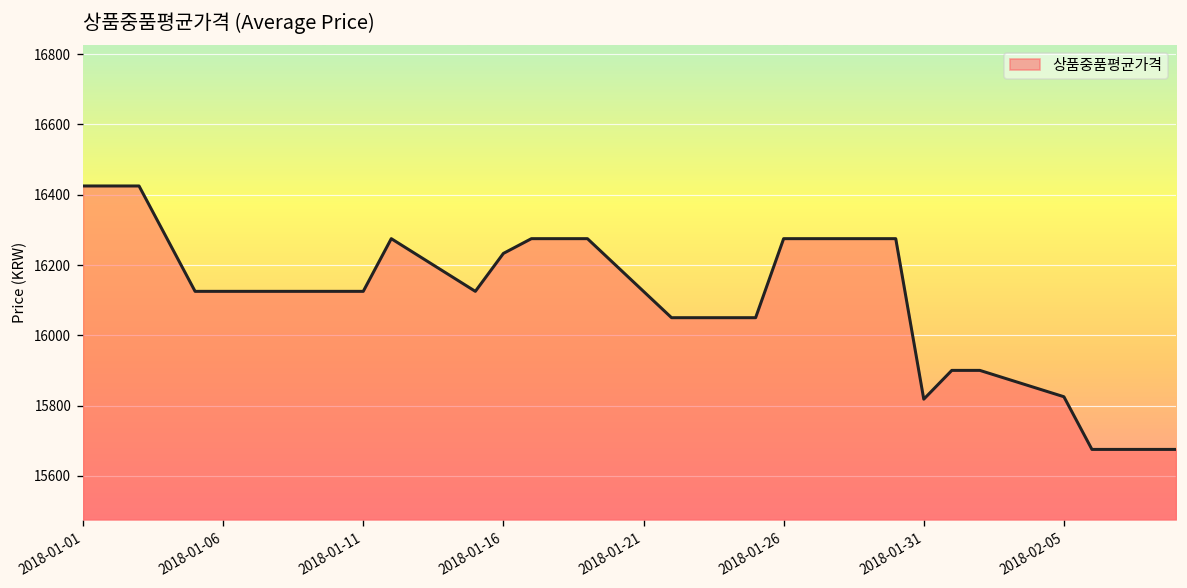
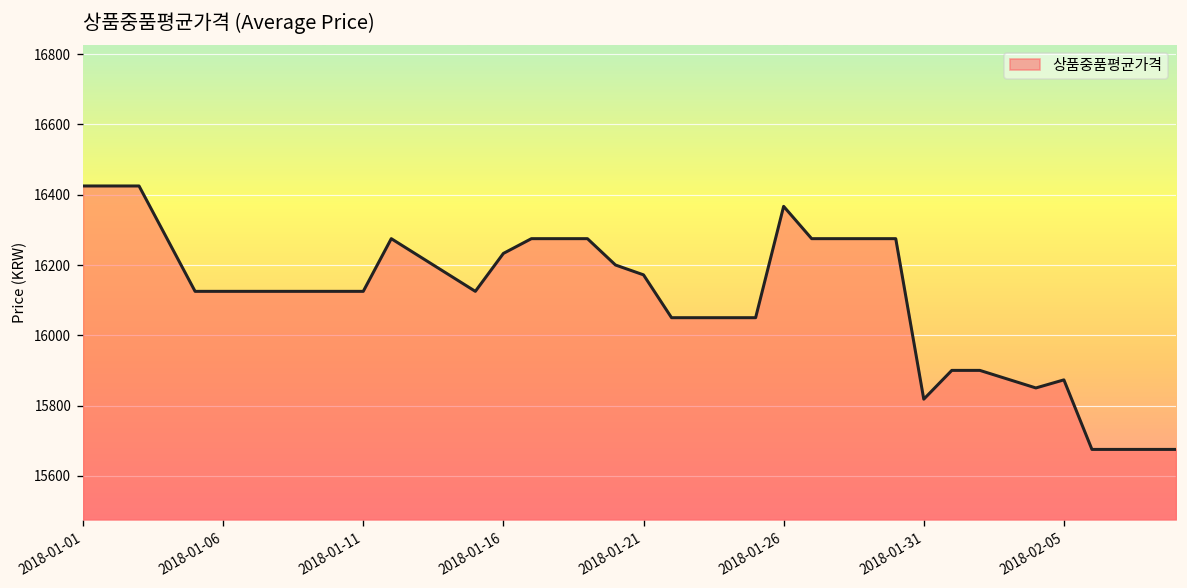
2018-01-21: 16130 -> 16170
2018-01-26: 16280 -> 16370
2018-02-05: 15830 -> 15870
